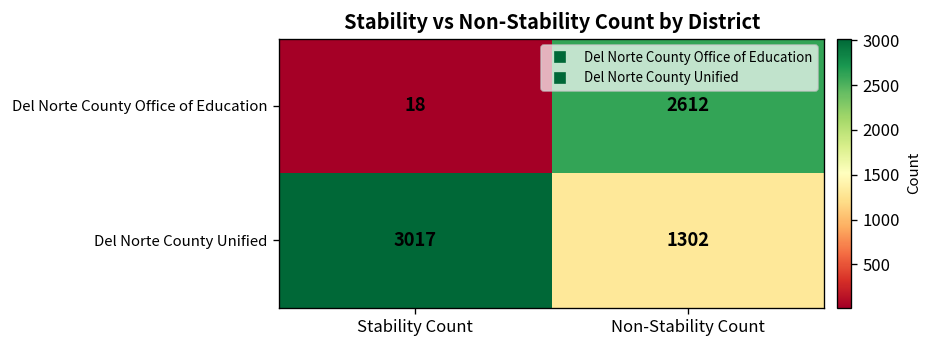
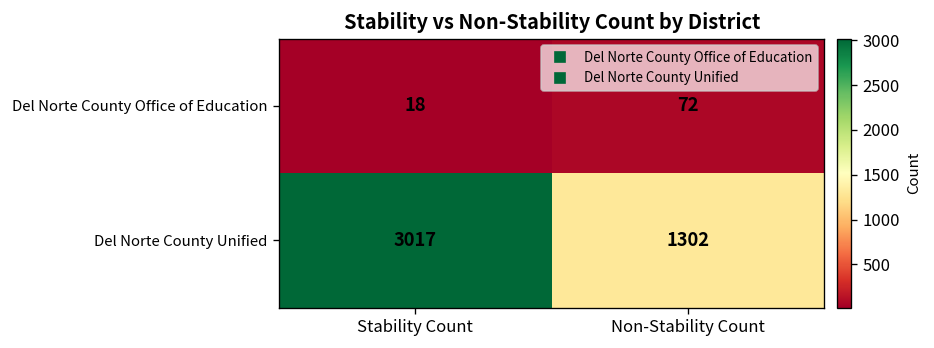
Del Norte County Office of Education, Non-Stability Count: 2612 -> 72
